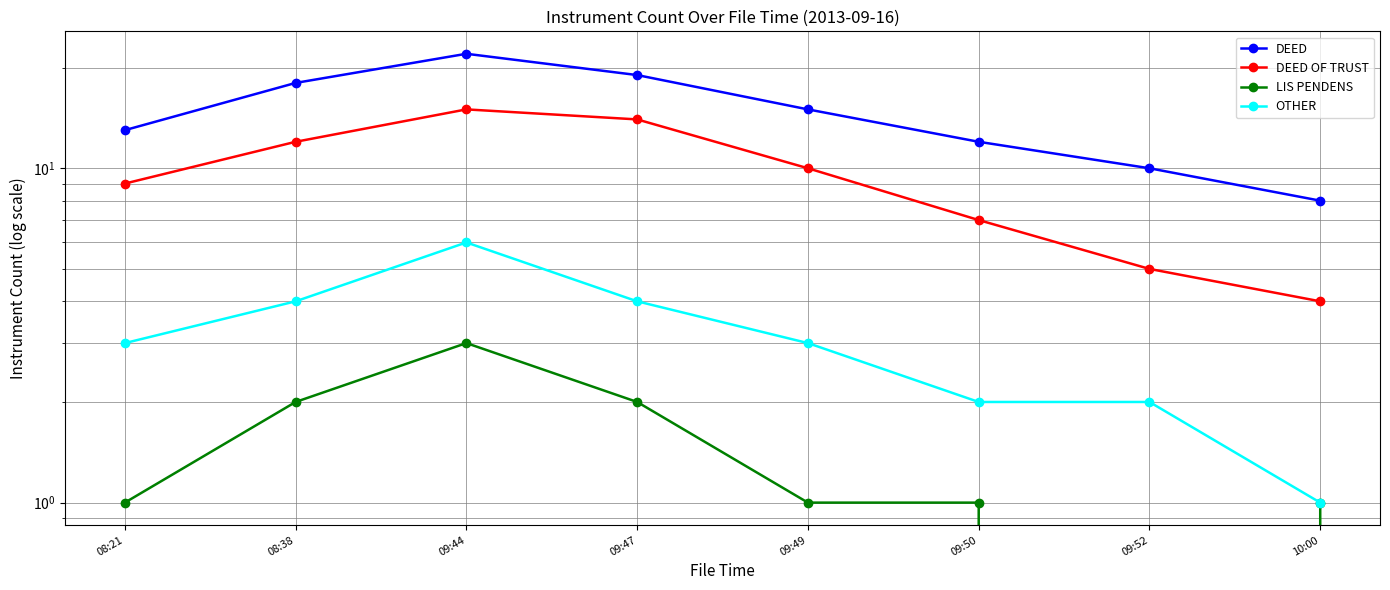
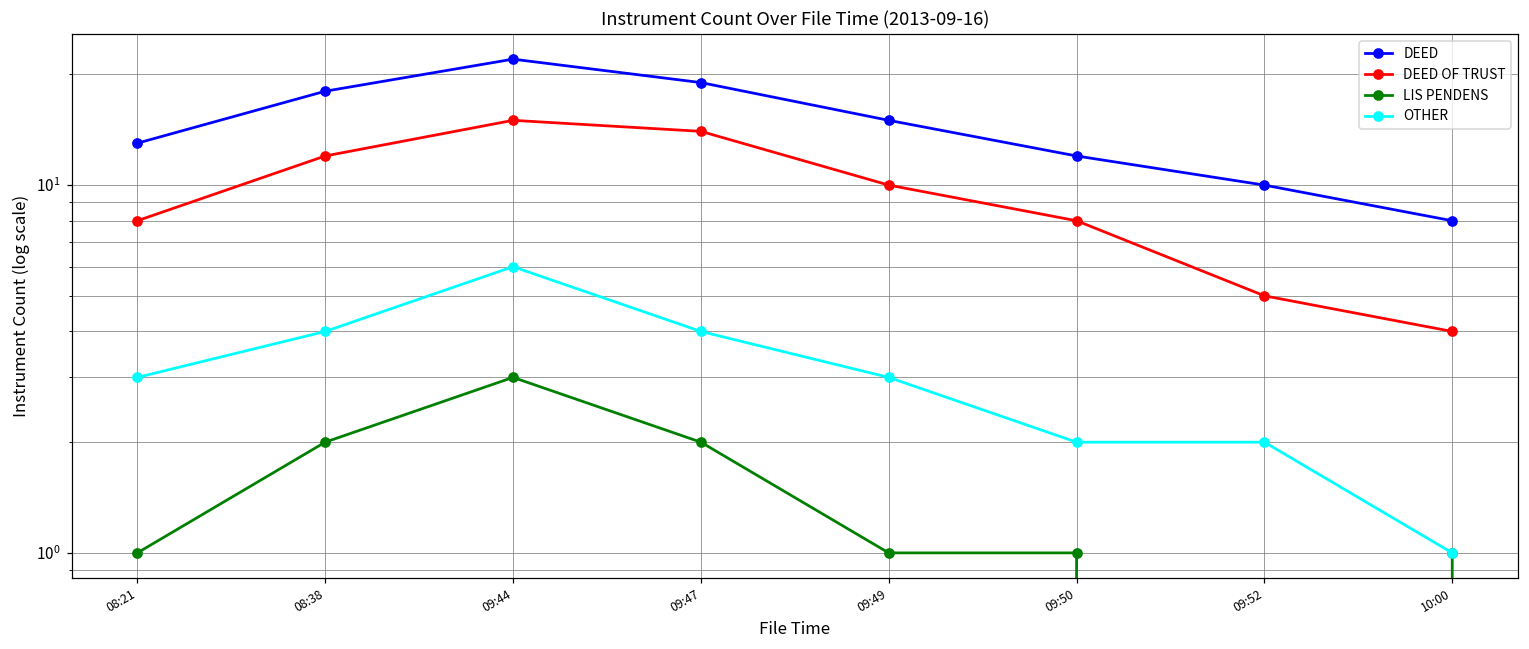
DEED OF TRUST, 08:21: 9 -> 8
DEED OF TRUST, 09:50: 7 -> 8
